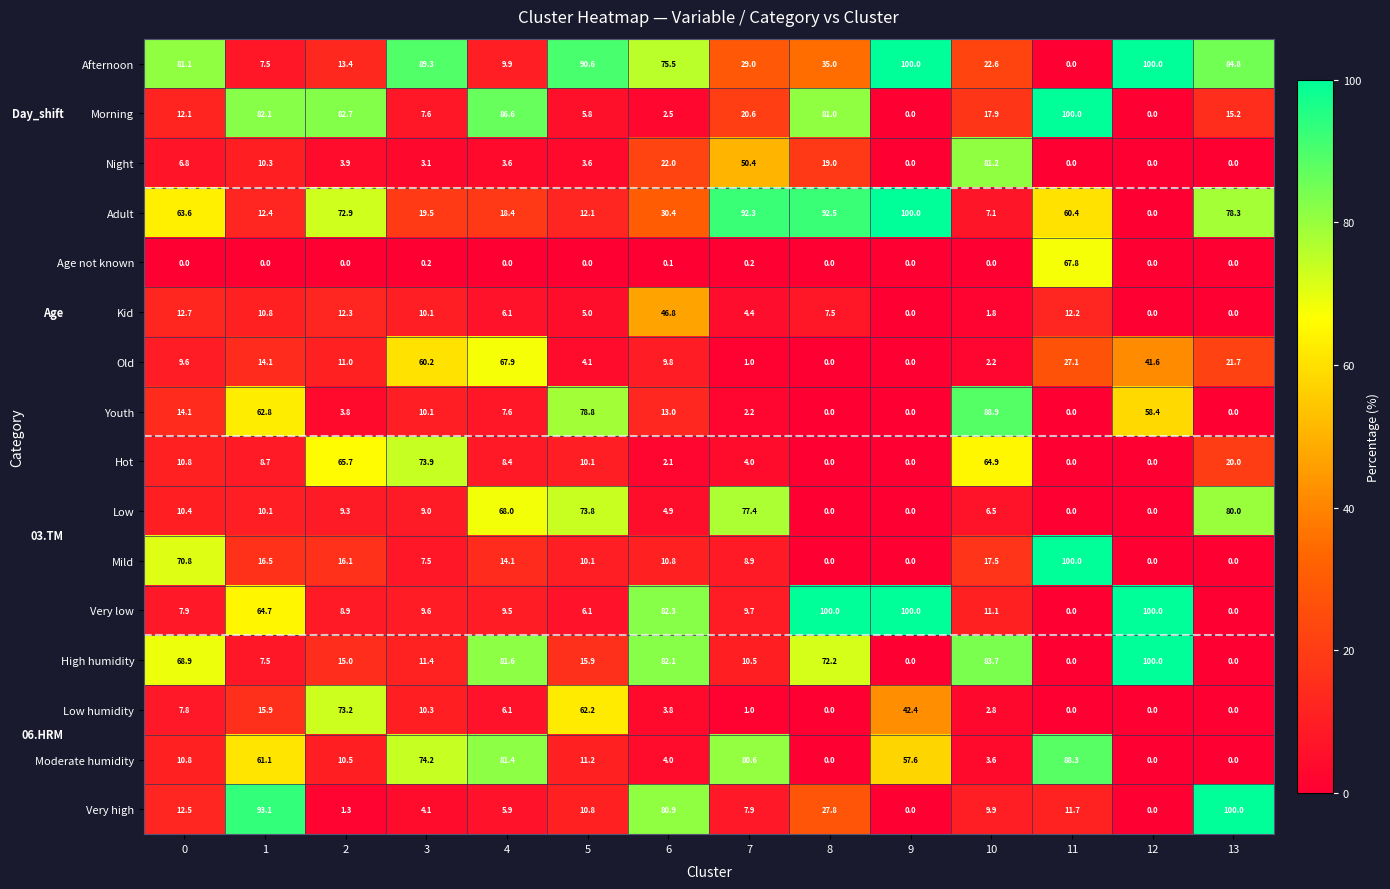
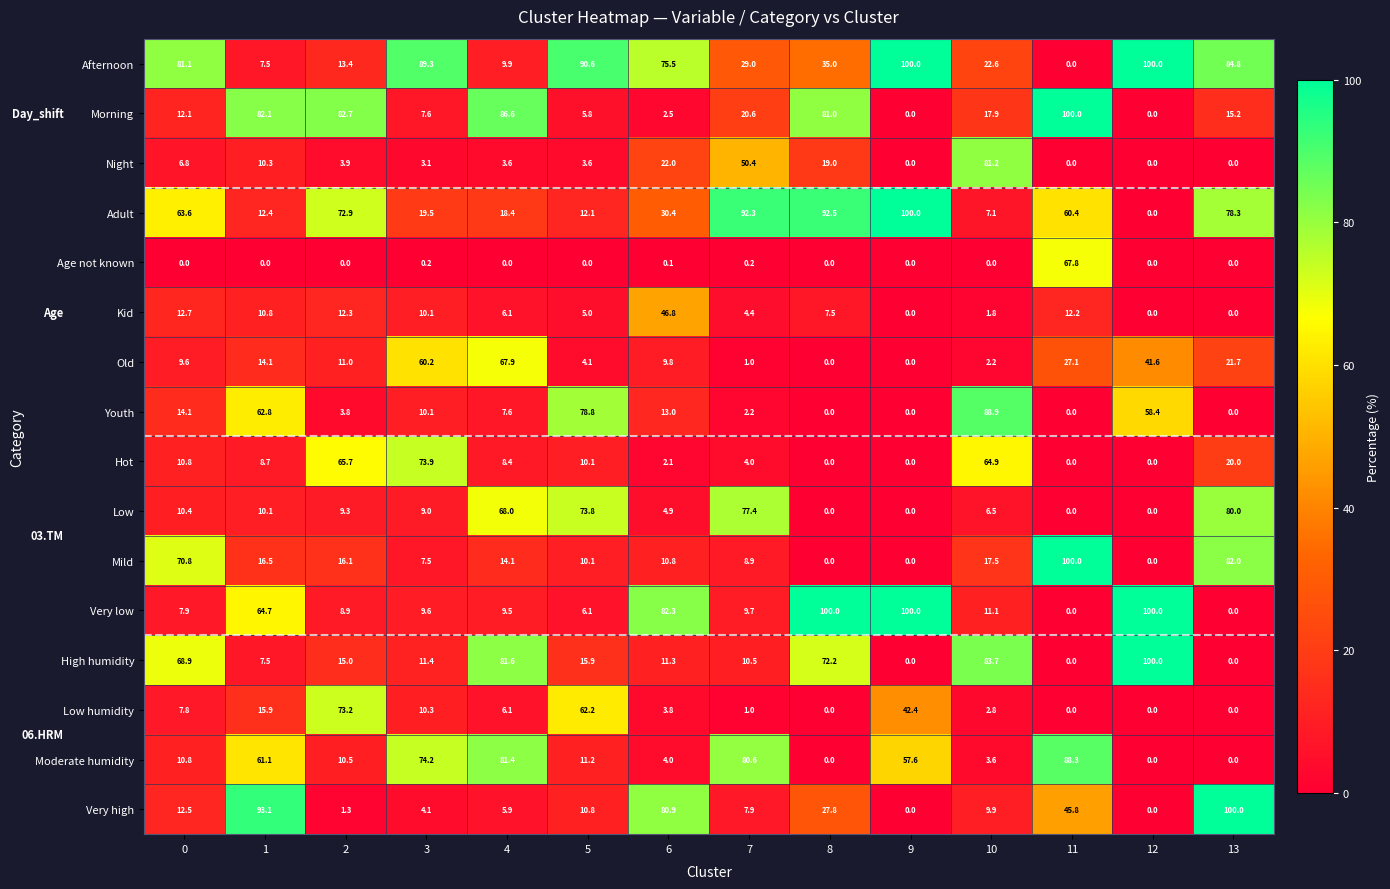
Mild, 13: 0.0 -> 82.0
High humidity, 6: 82.1 -> 11.3
Very high, 11: 11.7 -> 45.8
